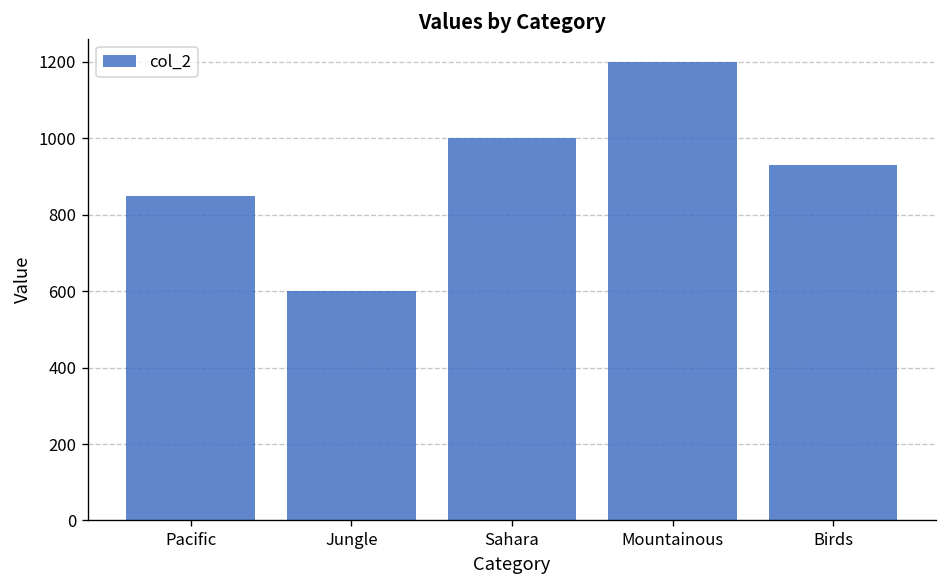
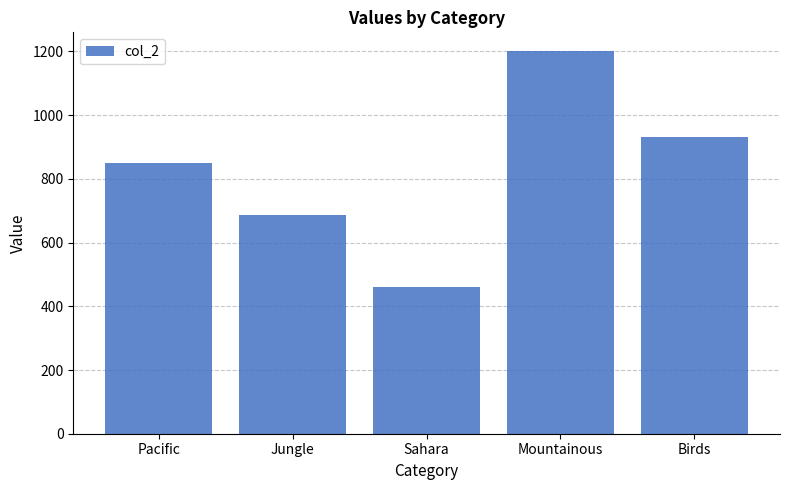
Jungle: 600 -> 690
Sahara: 1000 -> 460
